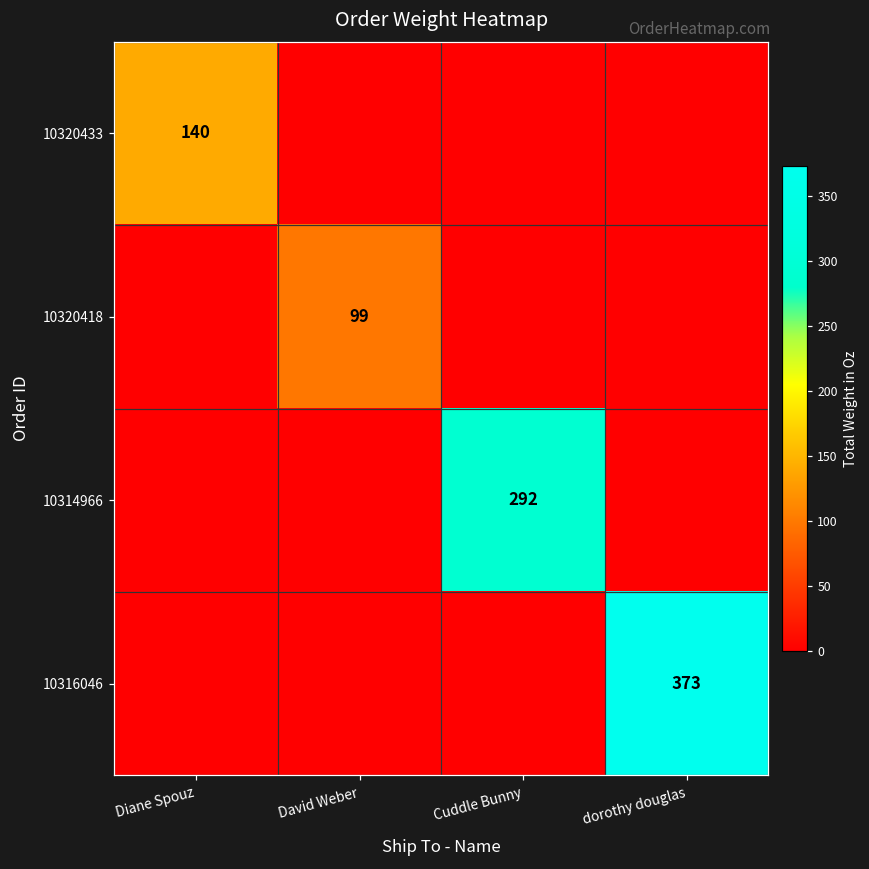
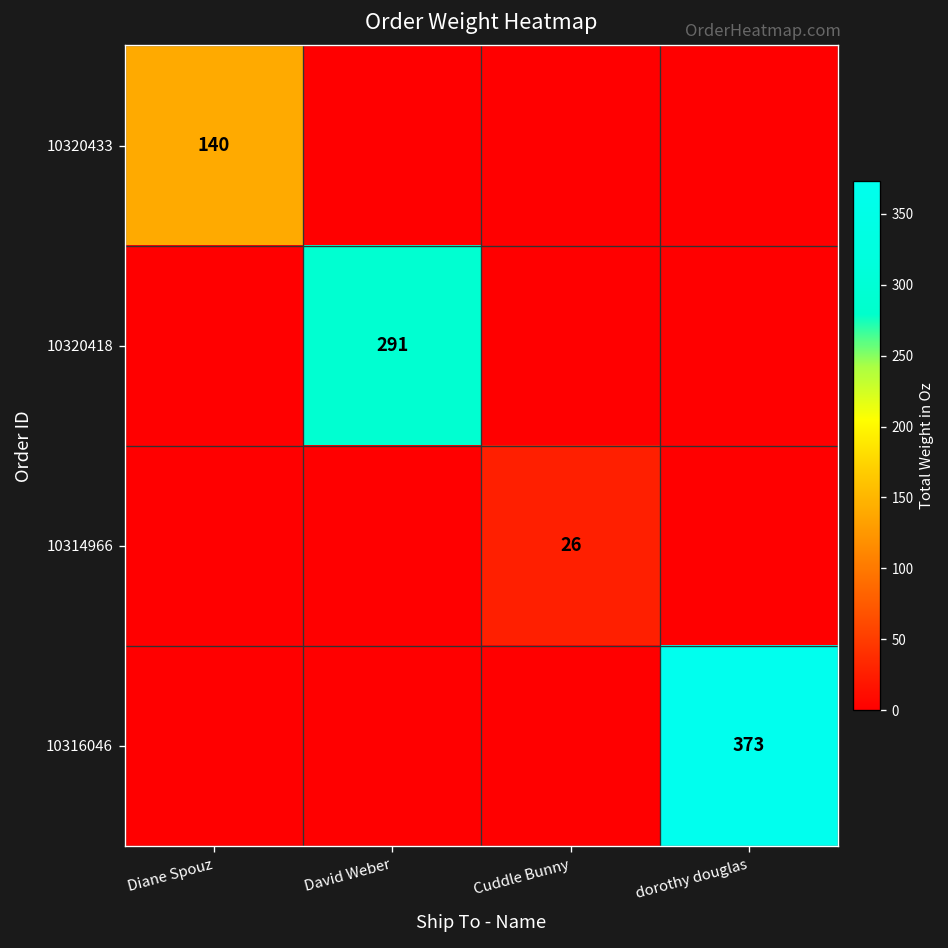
10320418, David Weber: 99 -> 291
10314966, Cuddle Bunny: 292 -> 26
